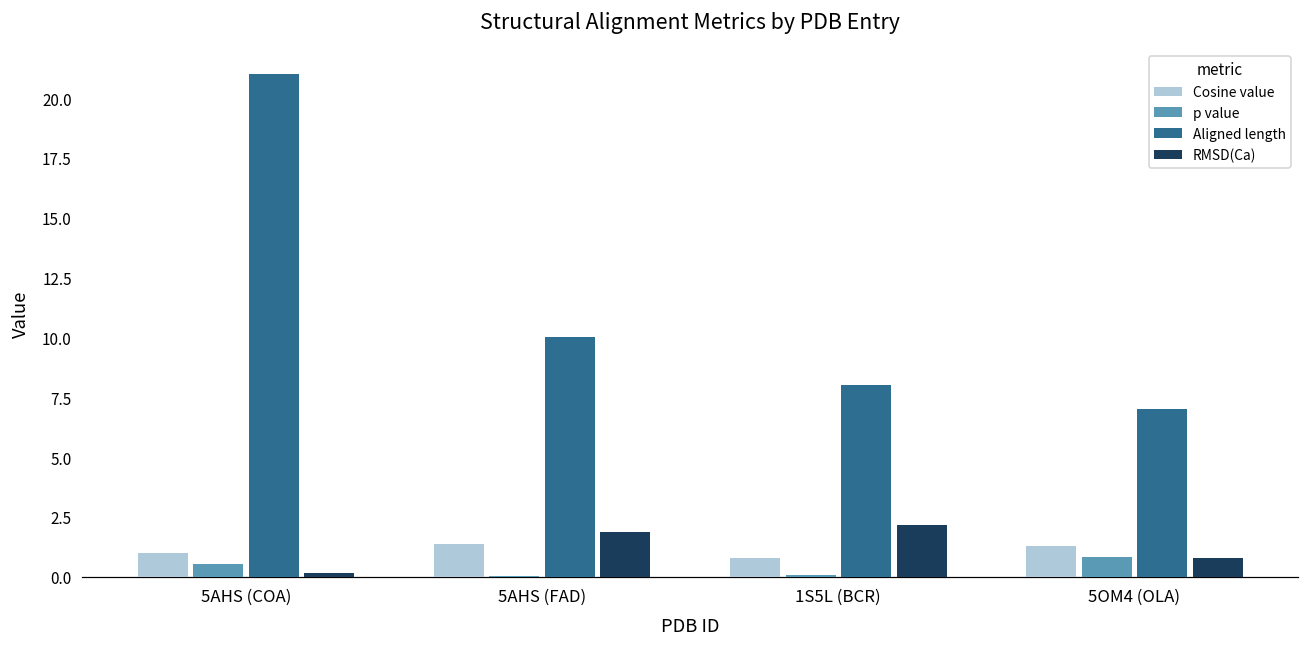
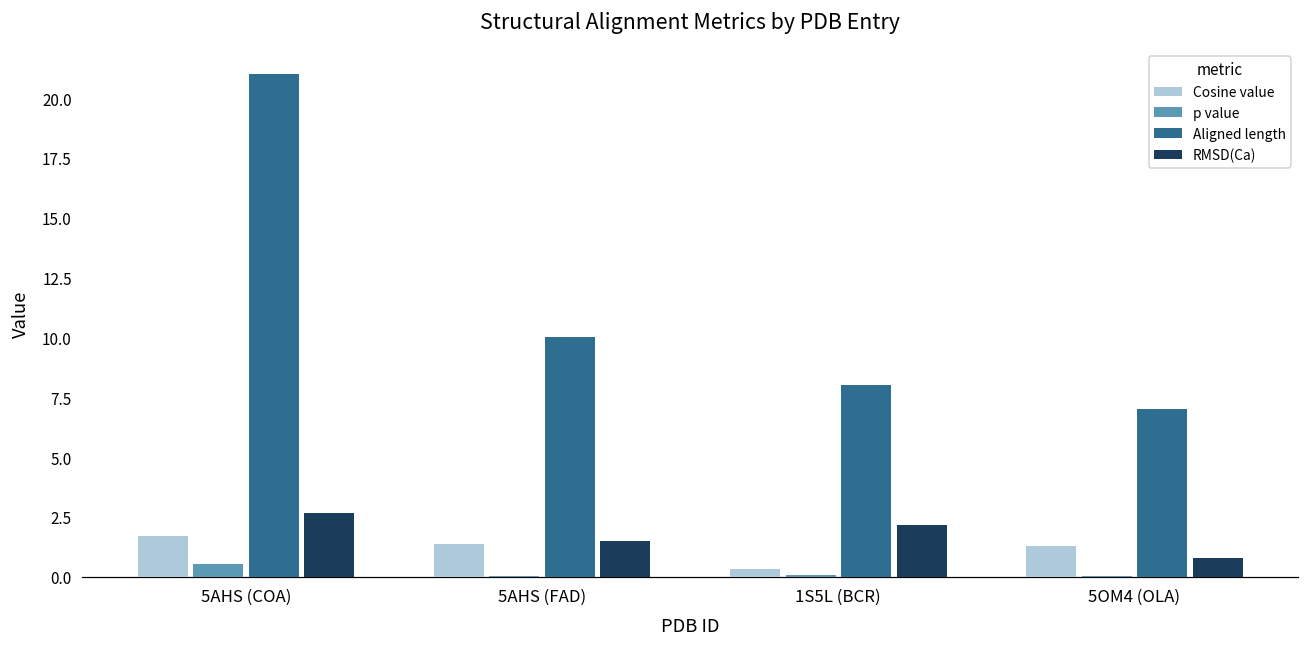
Cosine value, 5AHS (COA): 1.0 -> 1.7
RMSD(Ca), 5AHS (COA): 0.1 -> 2.7
RMSD(Ca), 5AHS (FAD): 1.9 -> 1.5
Cosine value, 1S5L (BCR): 0.8 -> 0.3
p value, 5OM4 (OLA): 0.8 -> 0.0
